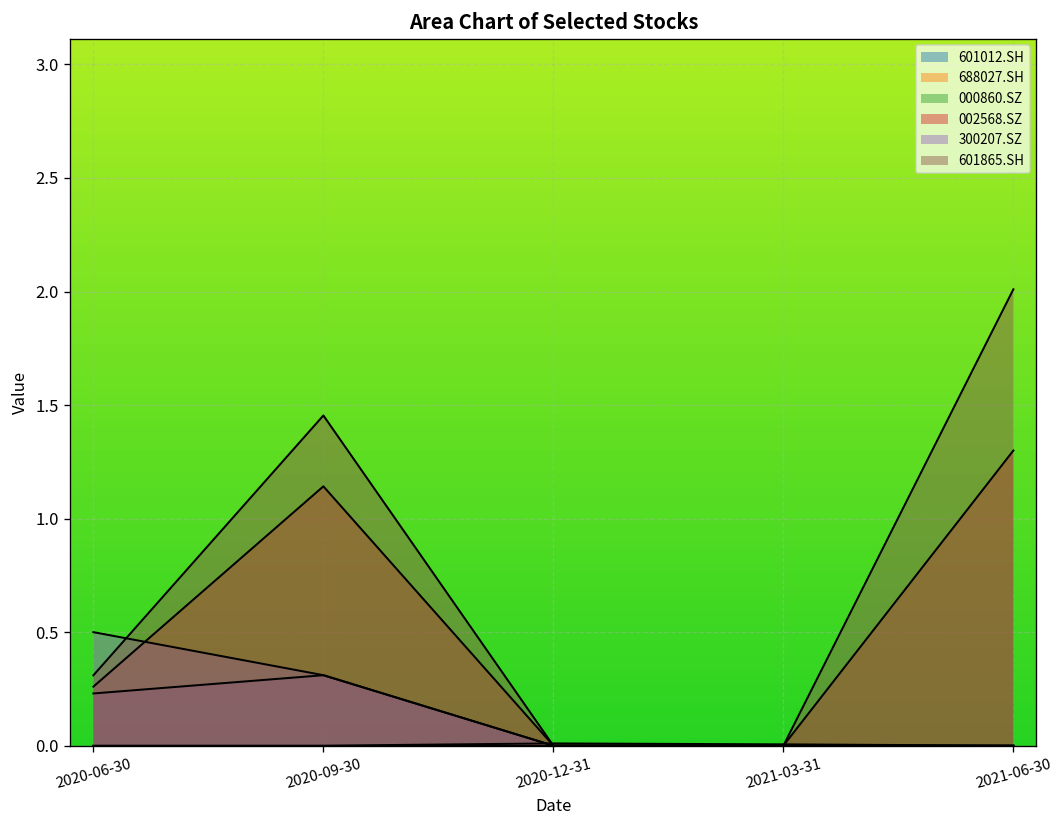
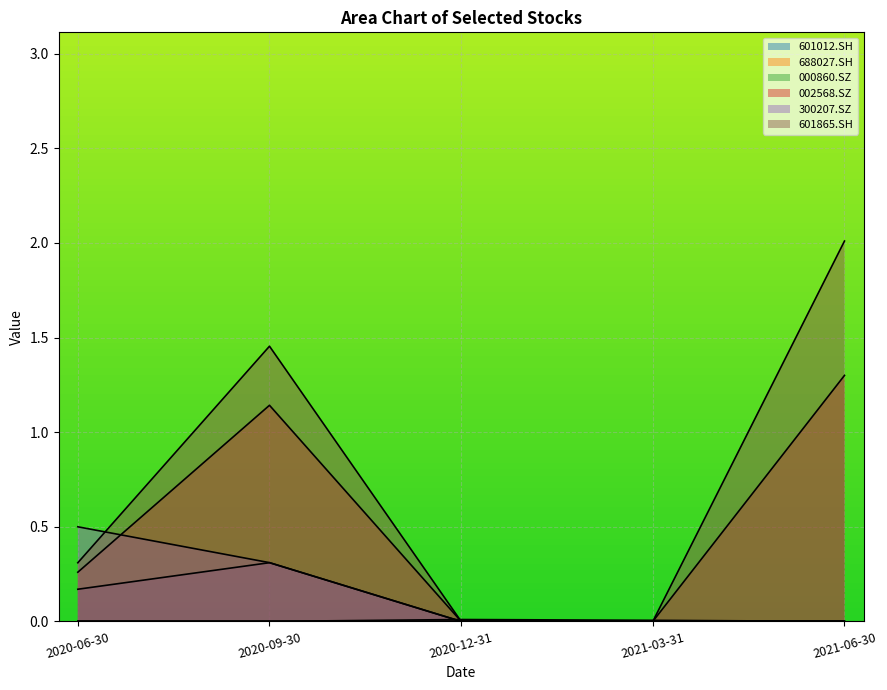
601012.SH, 2020-06-30: 0.23 -> 0.17
